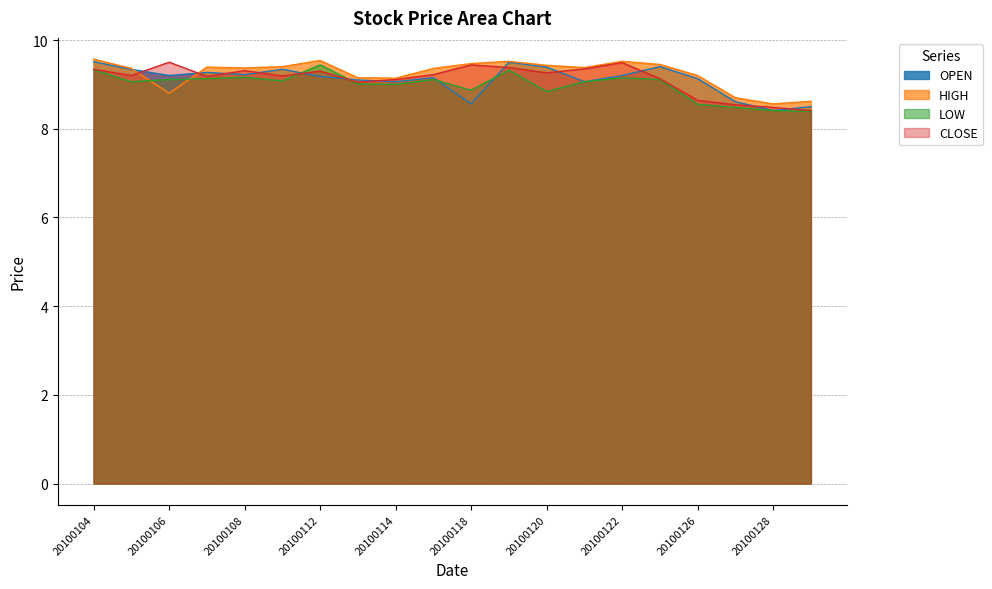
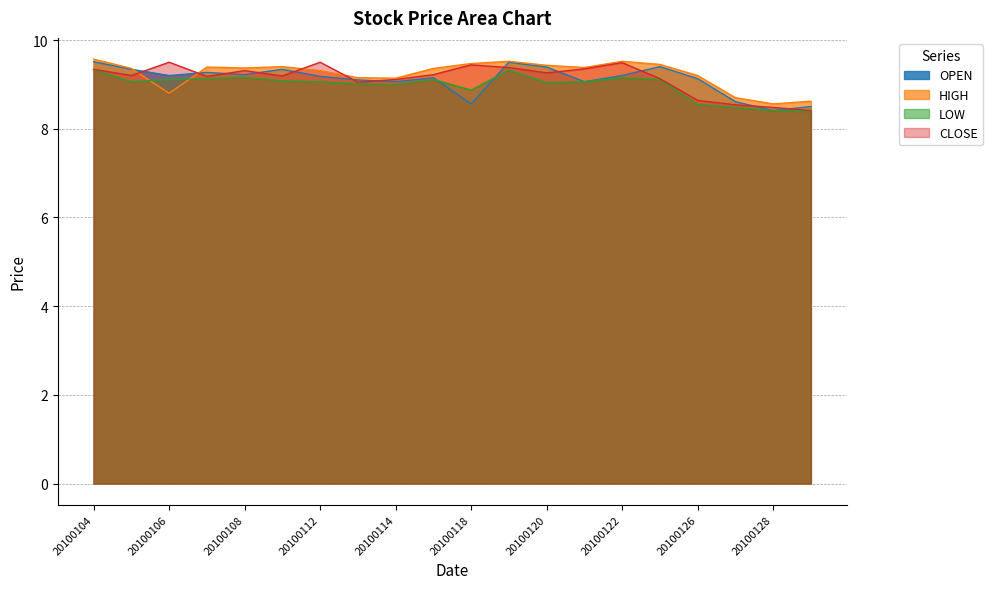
HIGH, 20100112: 9.5 -> 9.3
LOW, 20100112: 9.4 -> 9.1
CLOSE, 20100112: 9.3 -> 9.5
LOW, 20100120: 8.8 -> 9.0
